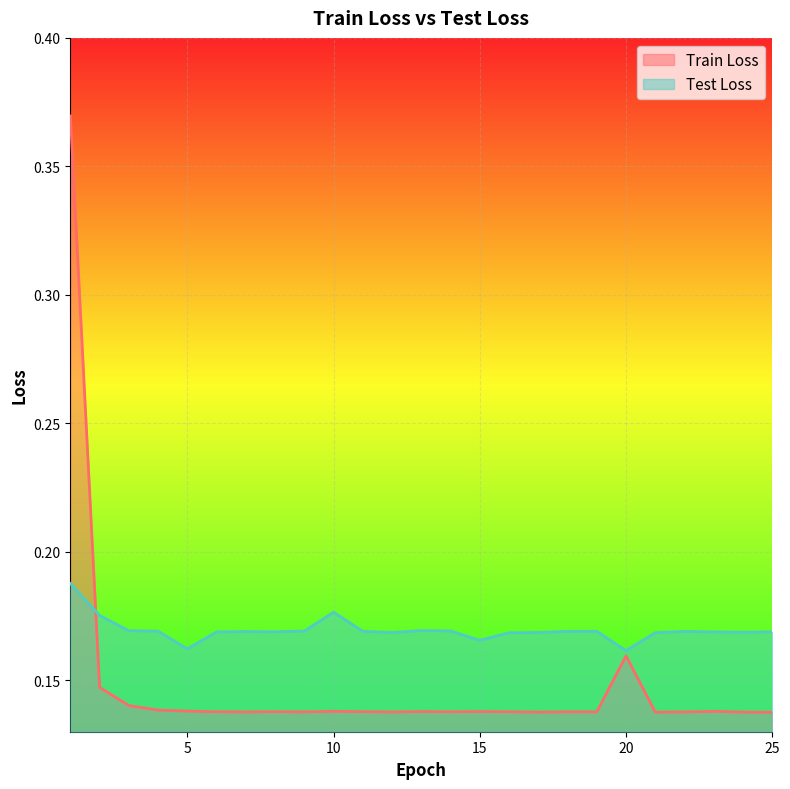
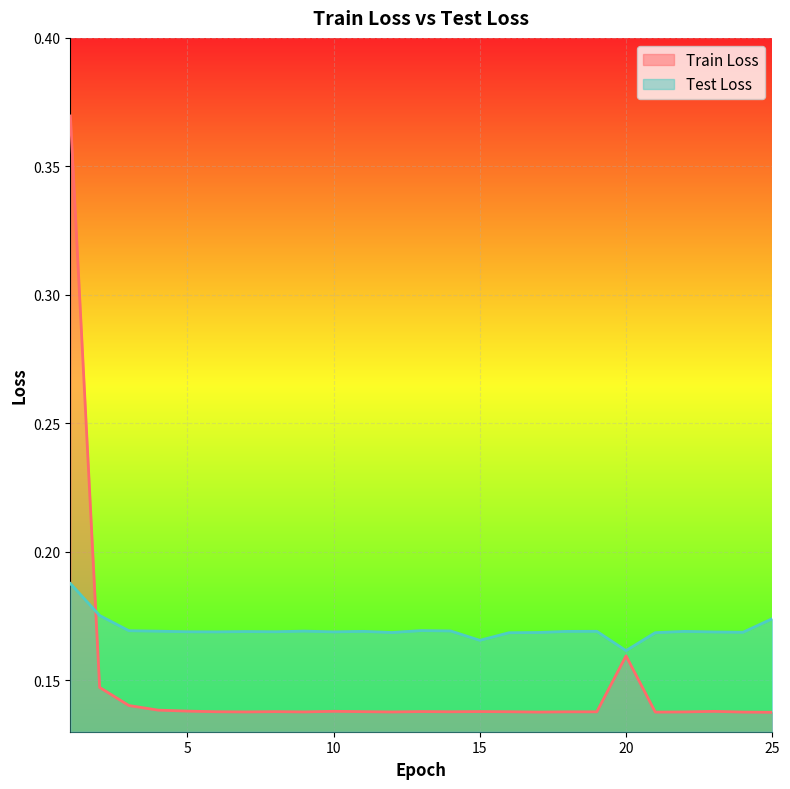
Test Loss, 5: 0.162 -> 0.169
Test Loss, 10: 0.177 -> 0.169
Test Loss, 25: 0.169 -> 0.174
